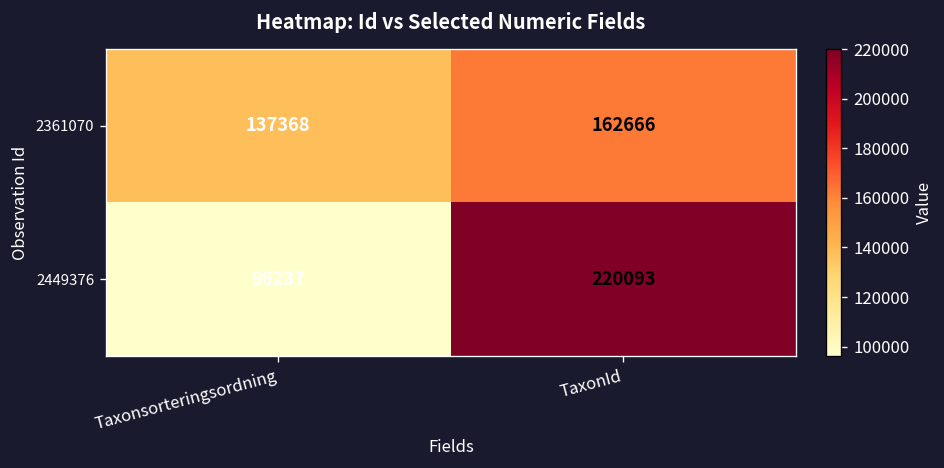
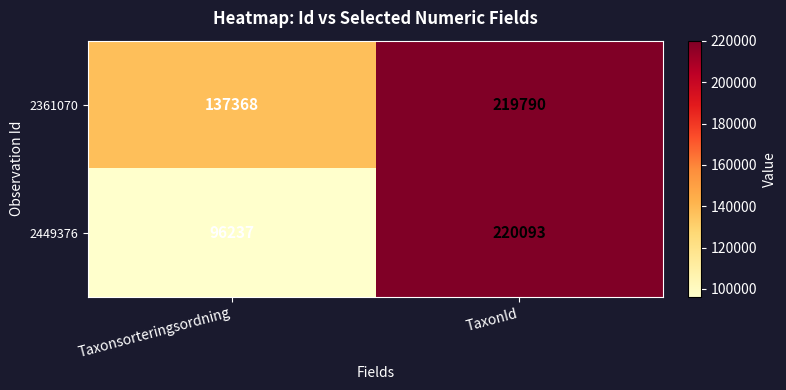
2361070, TaxonId: 162666 -> 219790
